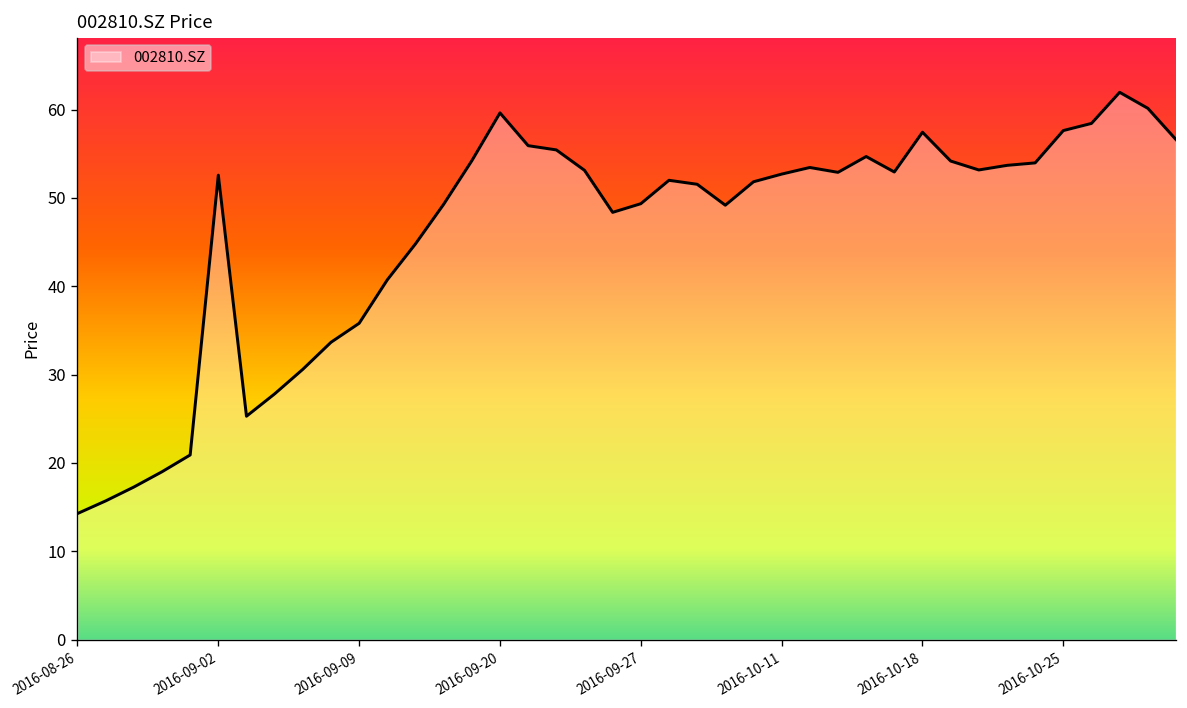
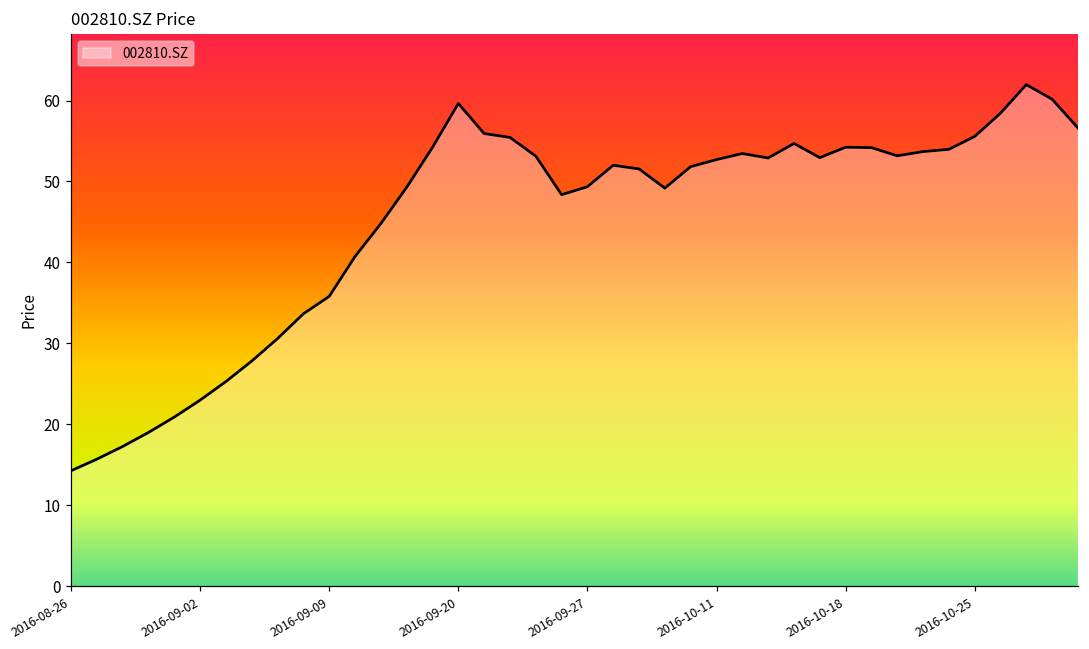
2016-09-02: 53 -> 23
2016-10-18: 57 -> 54
2016-10-25: 58 -> 56
